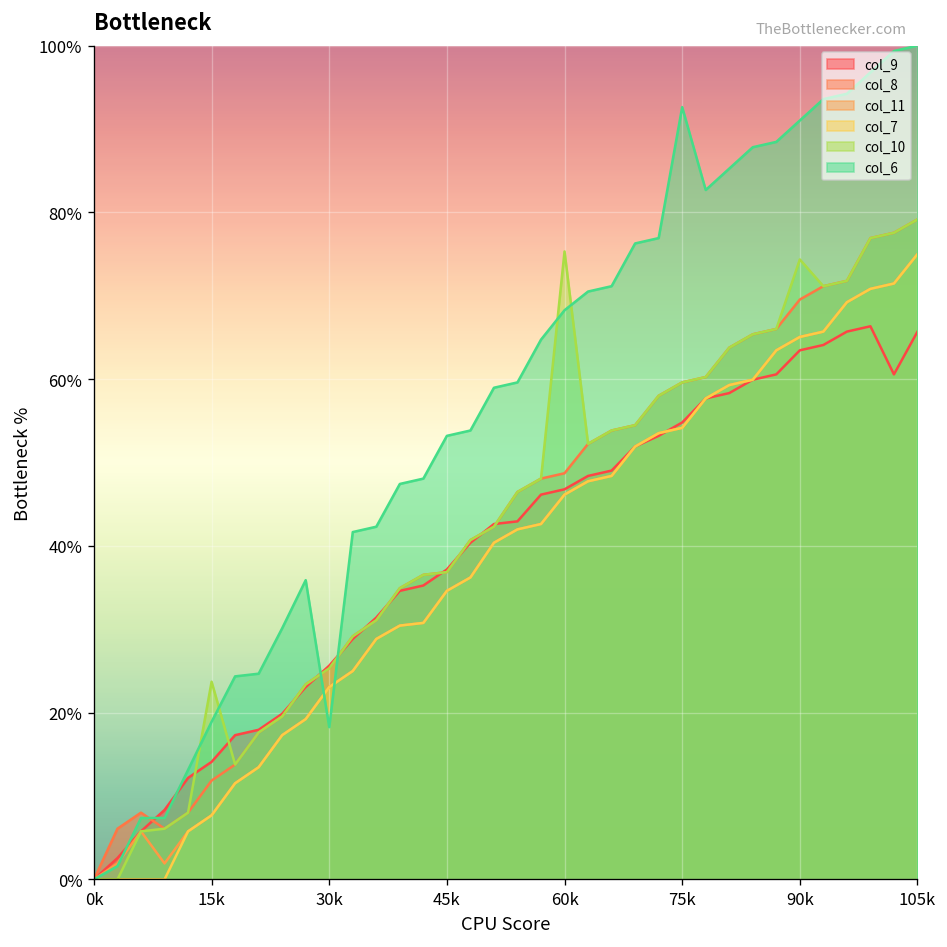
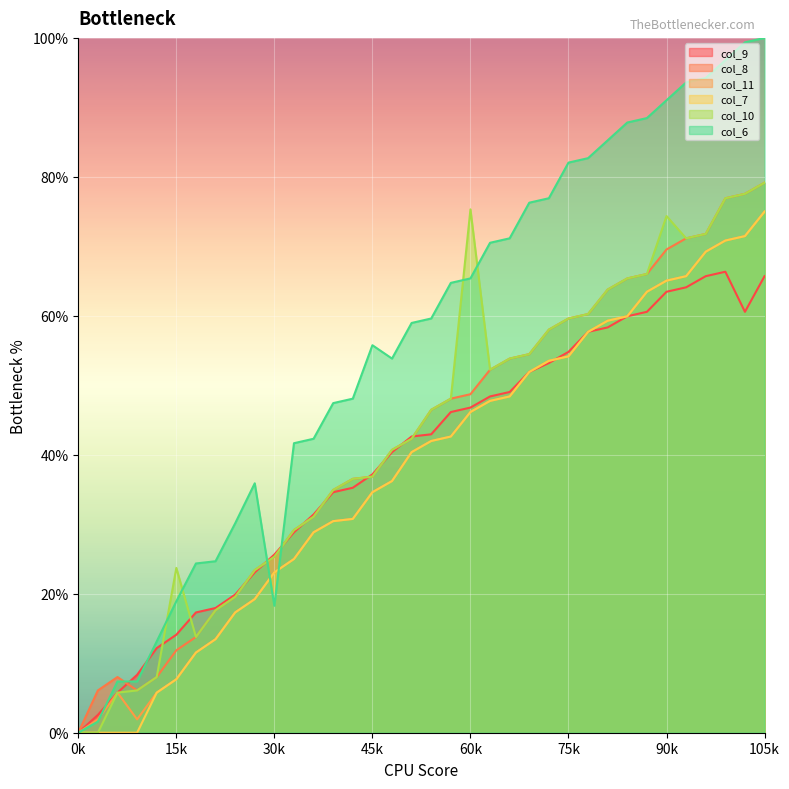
col_6, 45k: 53% -> 56%
col_6, 60k: 68% -> 65%
col_6, 75k: 93% -> 82%
